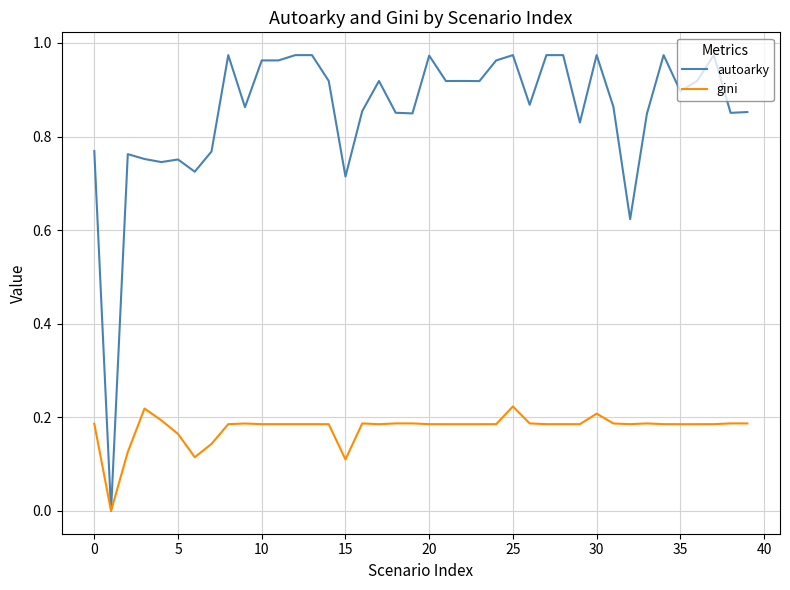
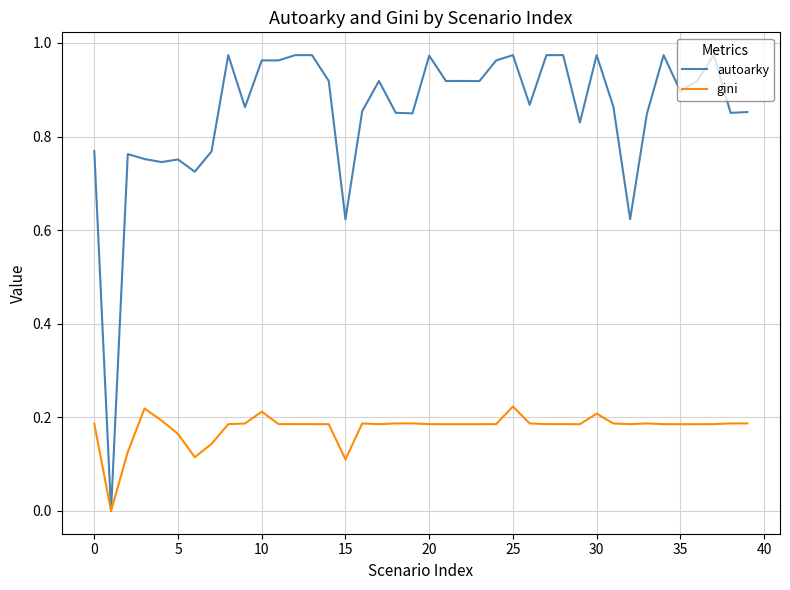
gini, 10: 0.19 -> 0.21
autoarky, 15: 0.71 -> 0.62
